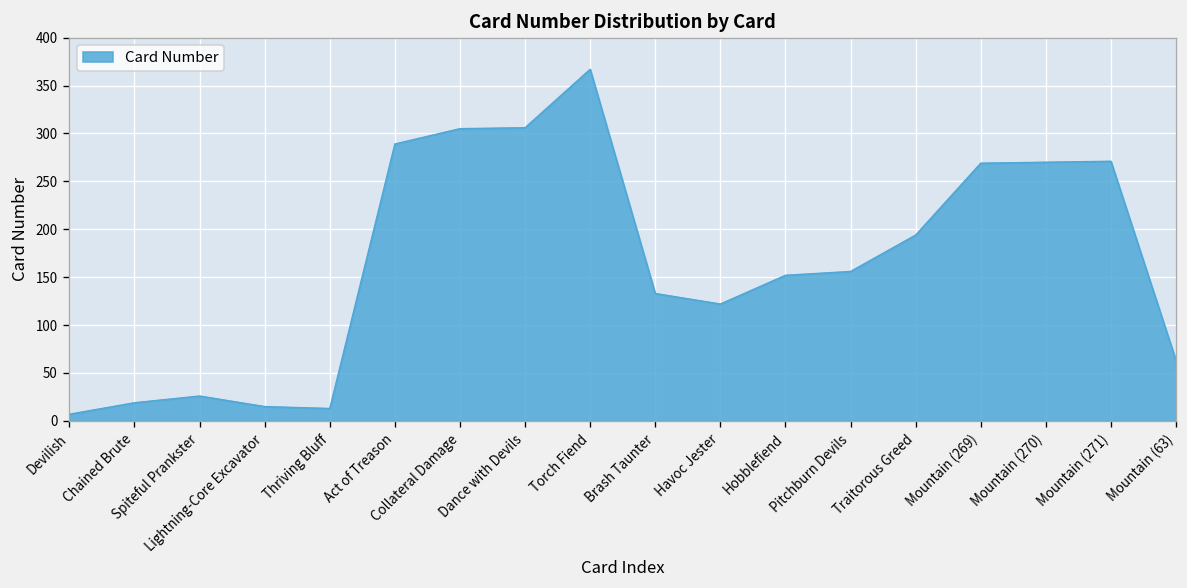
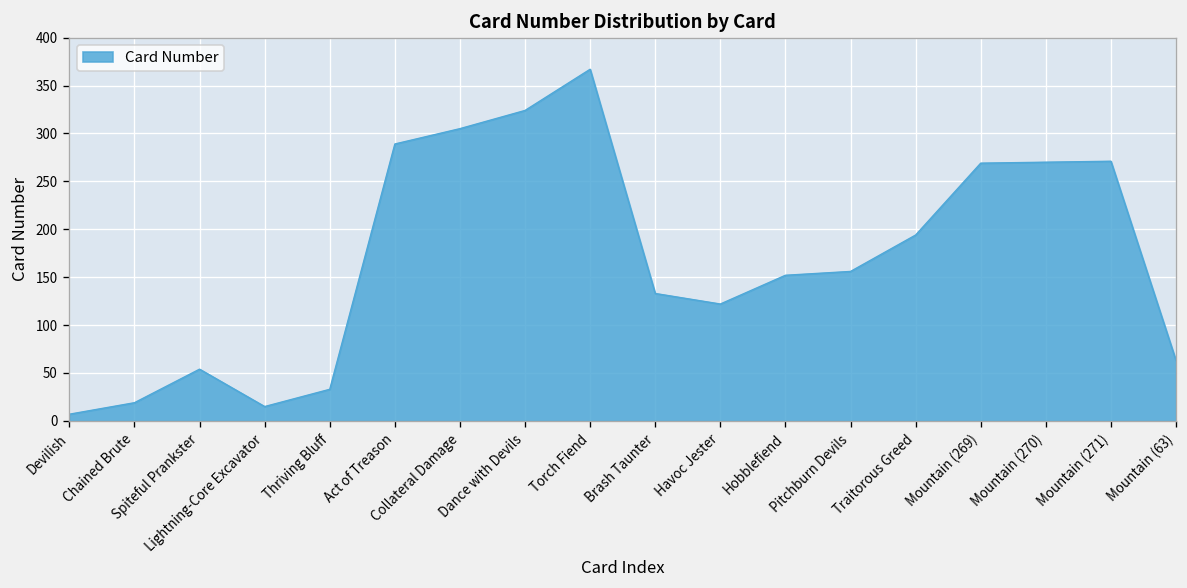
Spiteful Prankster: 30 -> 50
Thriving Bluff: 10 -> 30
Dance with Devils: 310 -> 320
